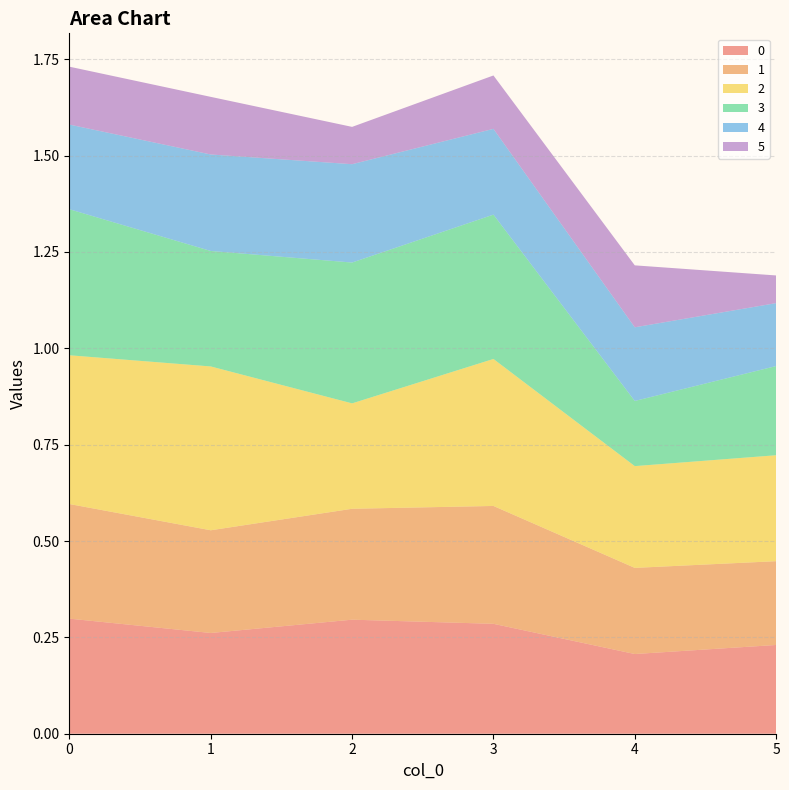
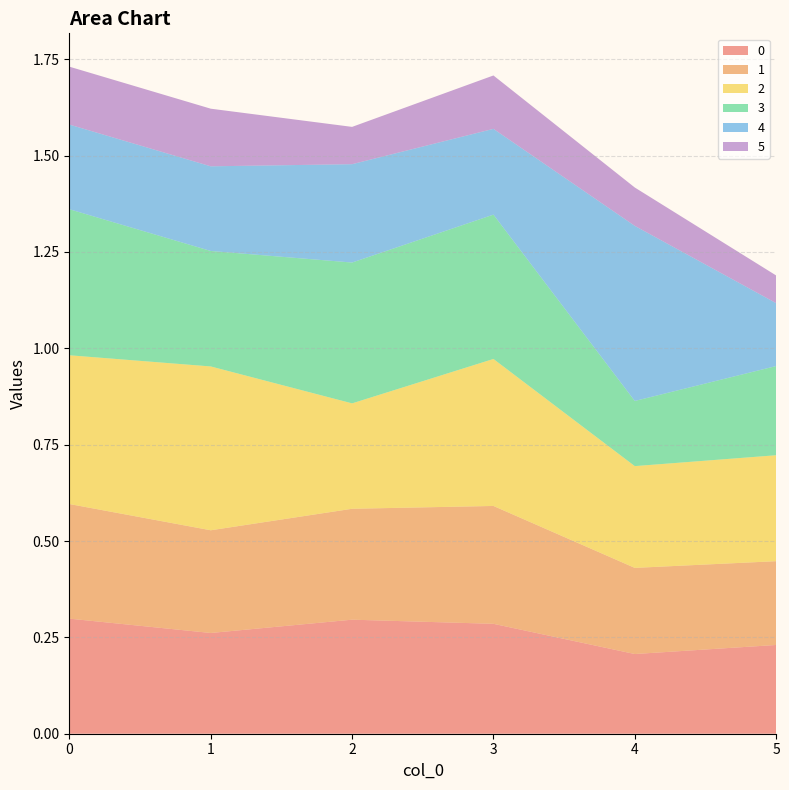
4, 1: 0.25 -> 0.22
4, 4: 0.19 -> 0.45
5, 4: 0.16 -> 0.10
